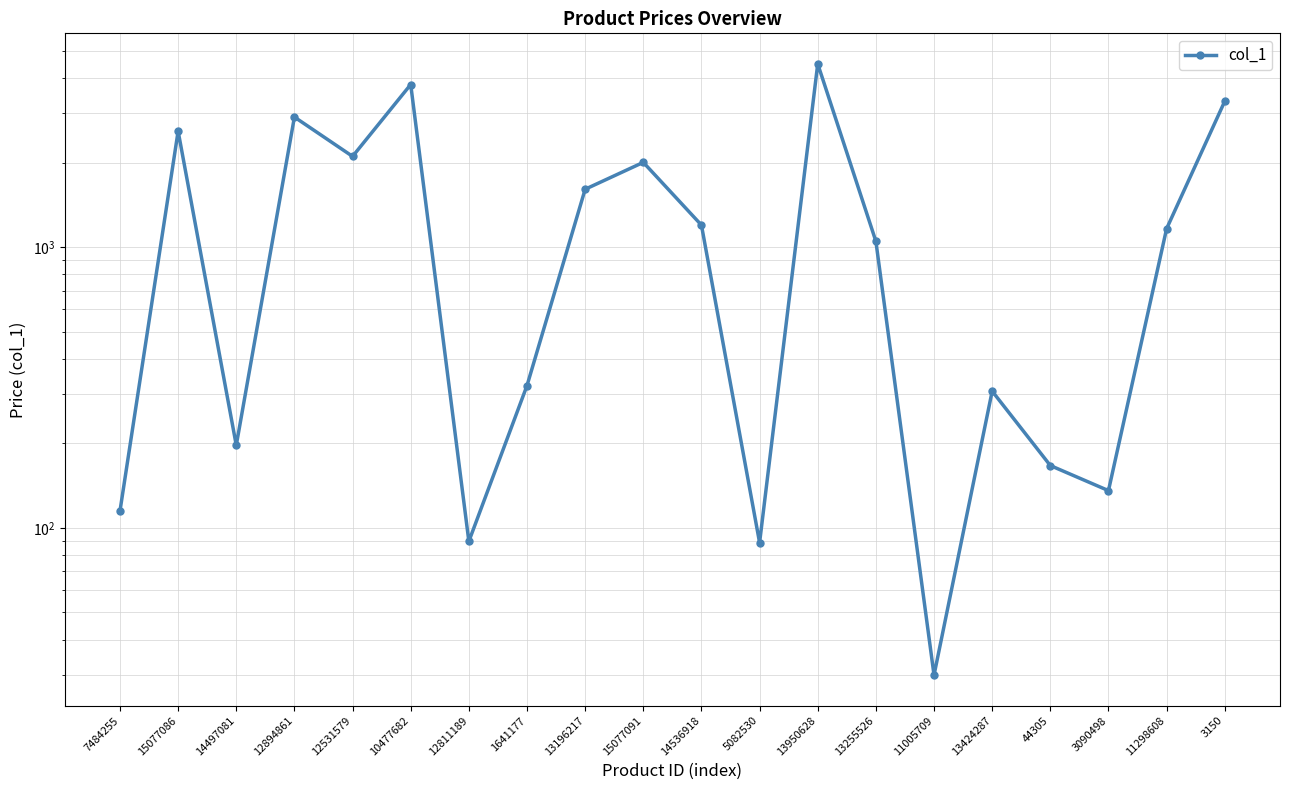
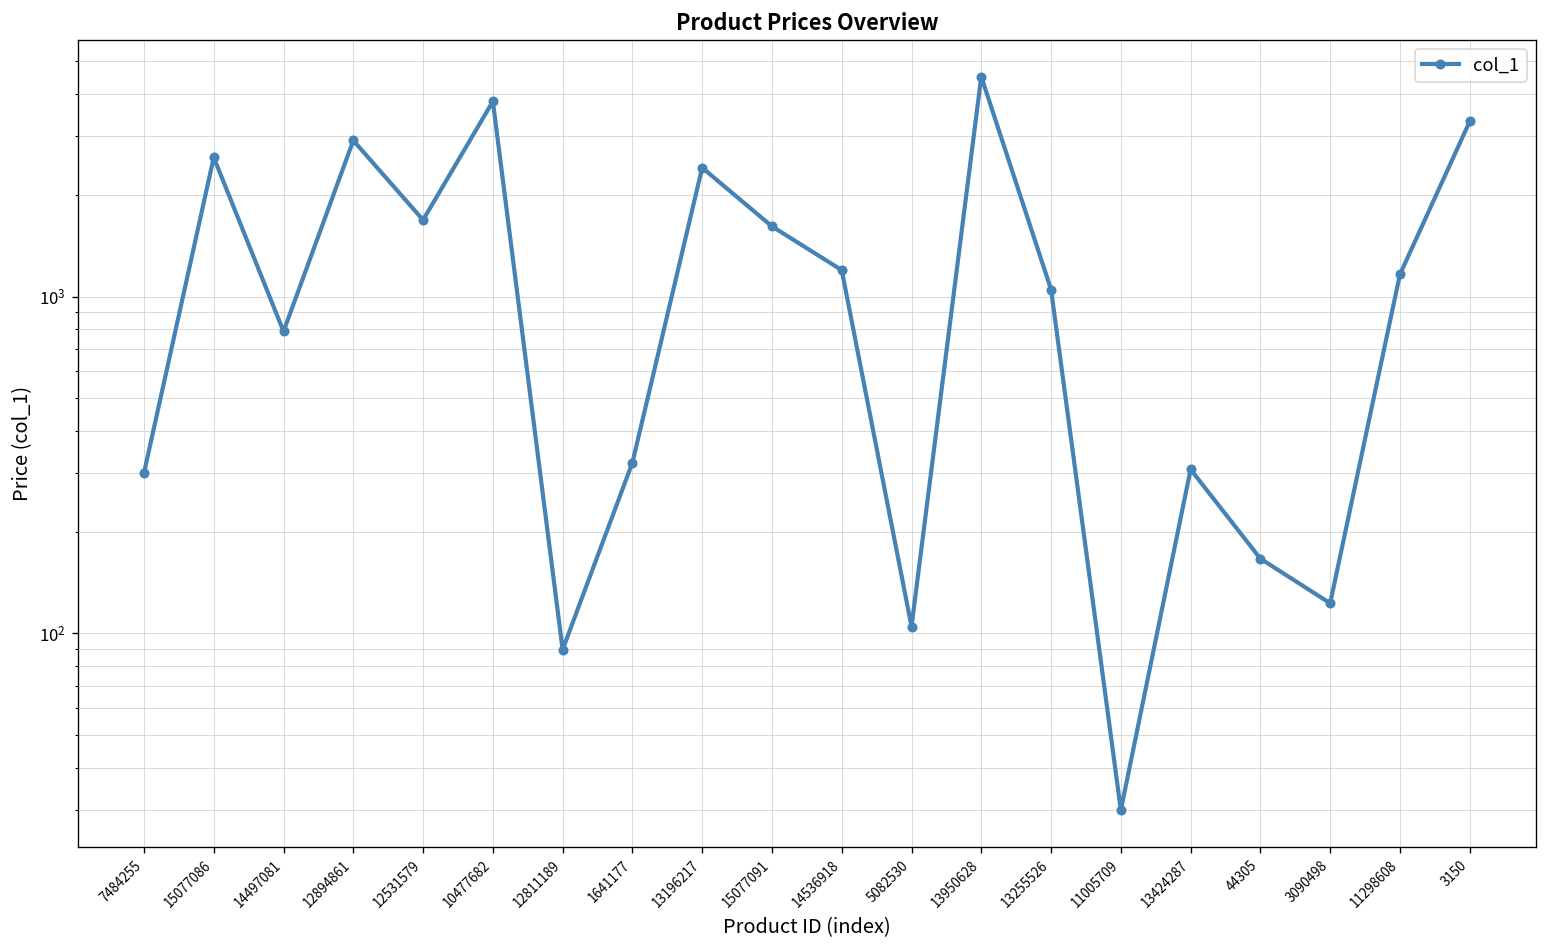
7484255: 115 -> 300
14497081: 200 -> 790
12531579: 2100 -> 1700
13196217: 1600 -> 2400
15077091: 2000 -> 1600
5082530: 89 -> 105
3090498: 140 -> 120
